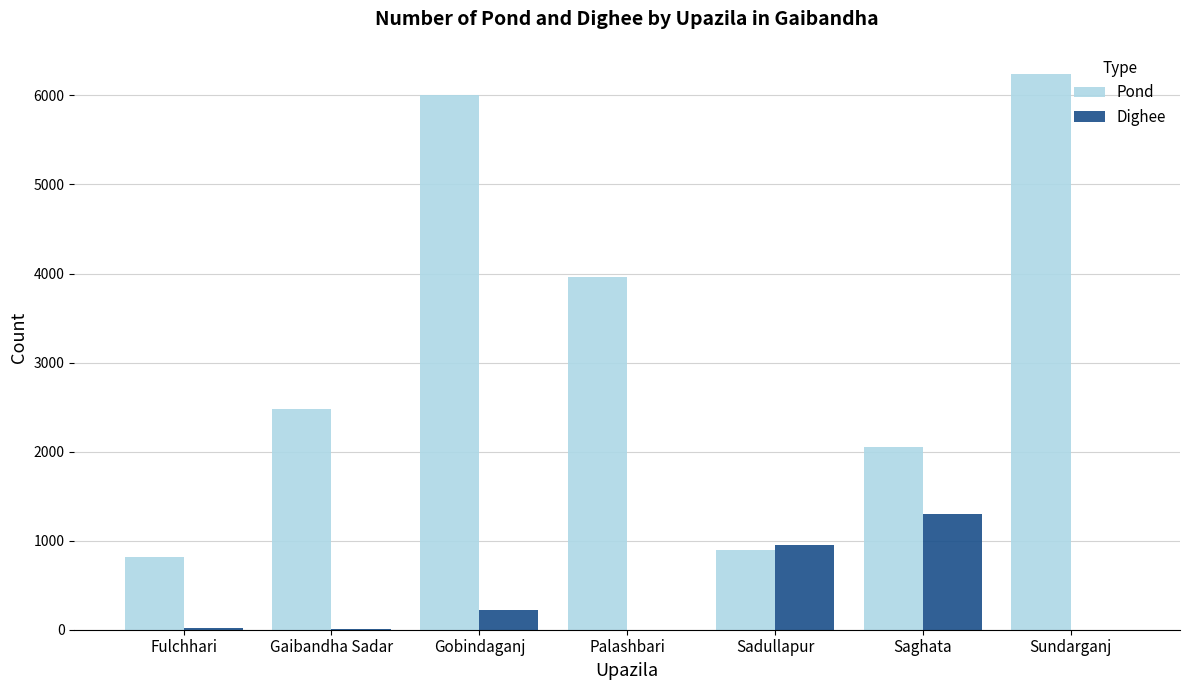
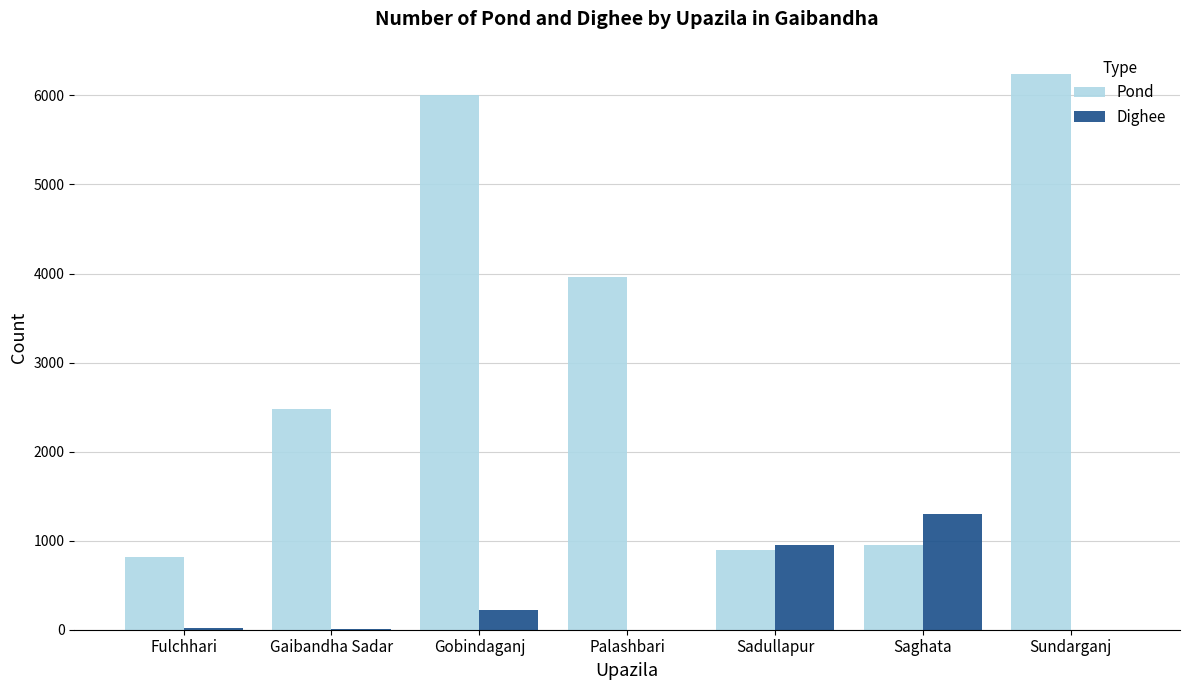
Pond, Saghata: 2100 -> 1000
